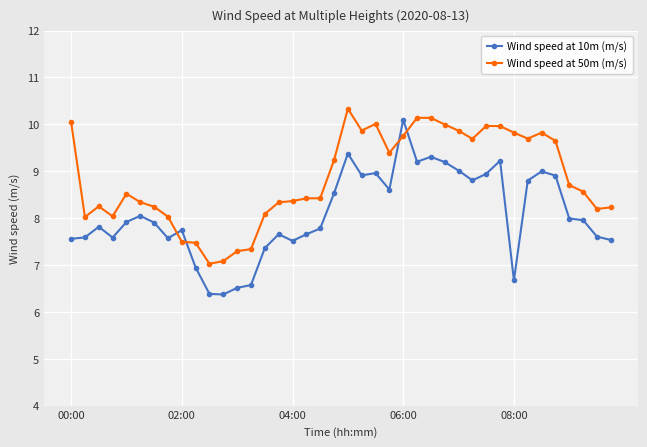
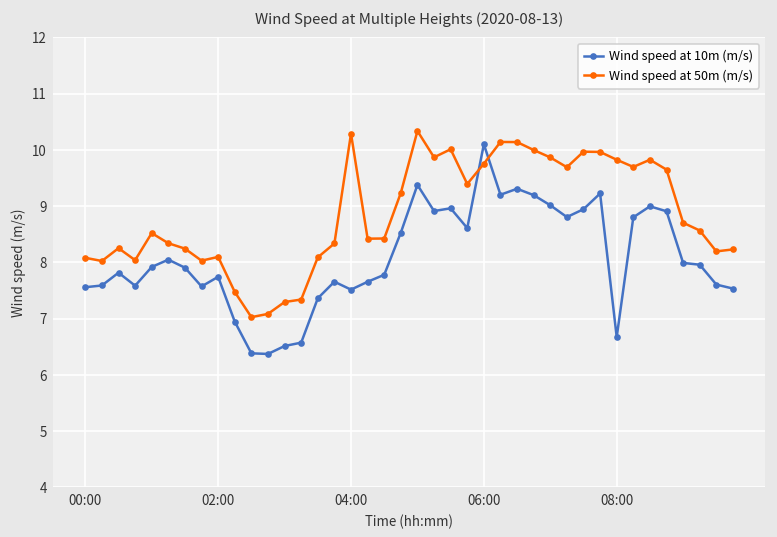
Wind speed at 50m (m/s), 00:00: 10.1 -> 8.1
Wind speed at 50m (m/s), 02:00: 7.5 -> 8.1
Wind speed at 50m (m/s), 04:00: 8.4 -> 10.3
